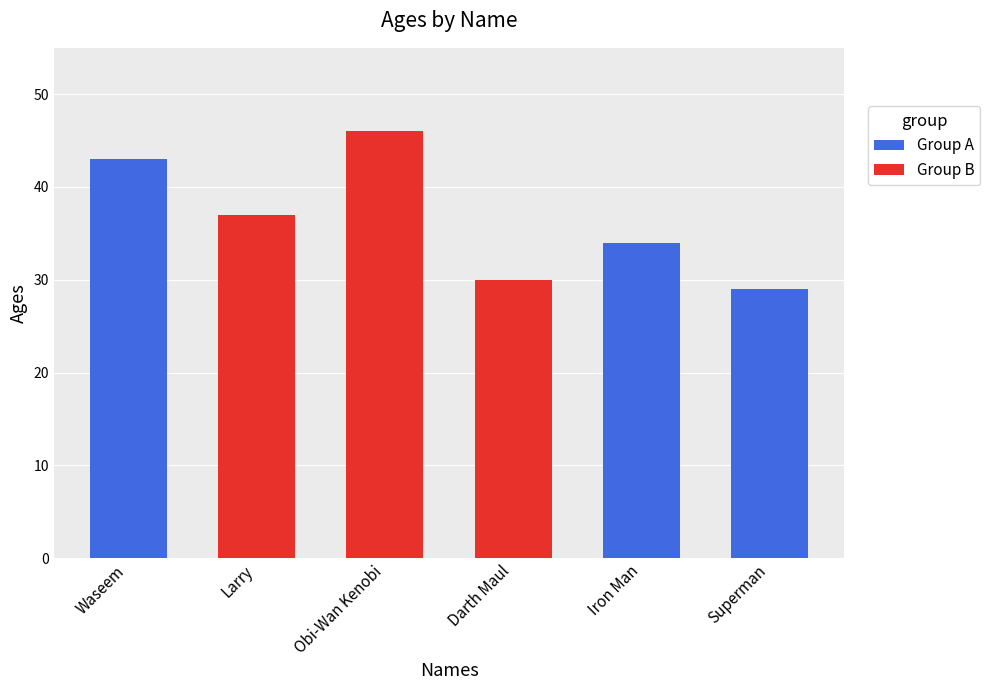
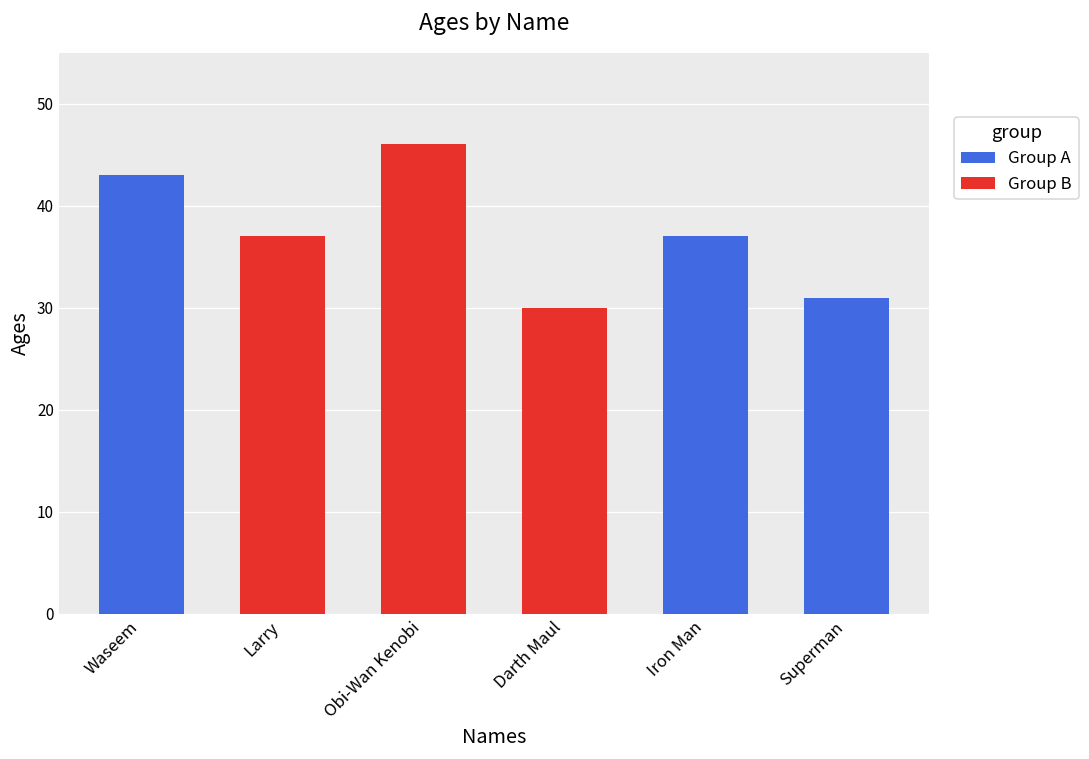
Iron Man: 34 -> 37
Superman: 29 -> 31
